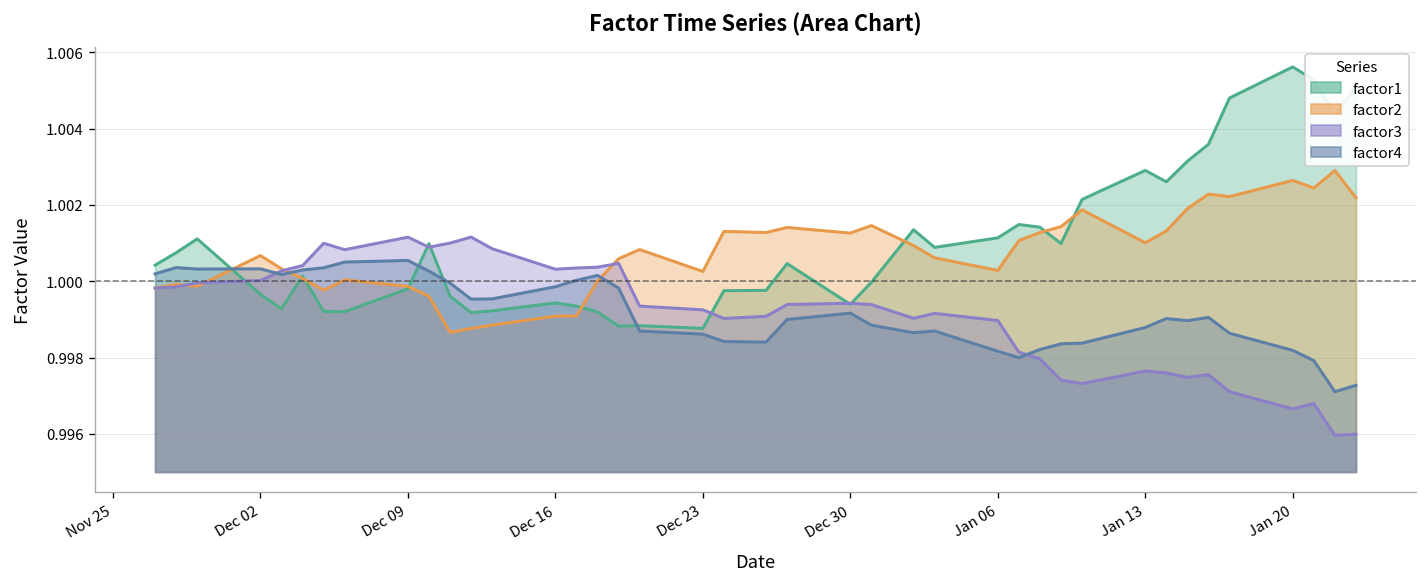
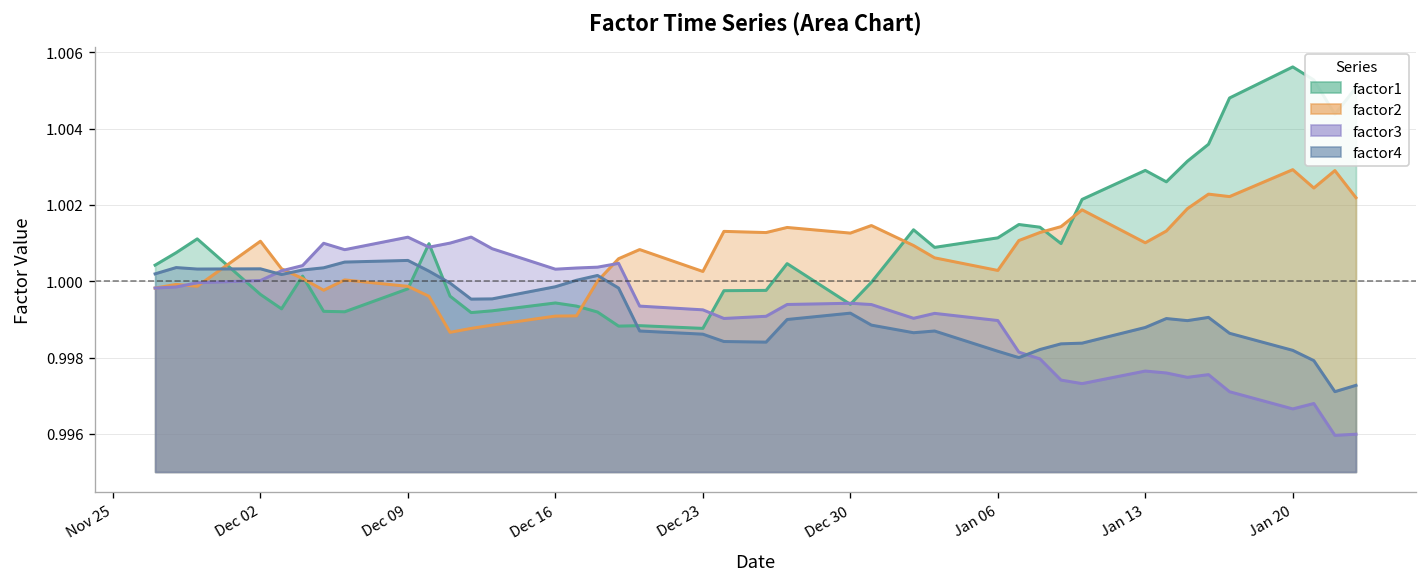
factor2, Dec 02: 1.0007 -> 1.0010
factor2, Jan 20: 1.0026 -> 1.0029
